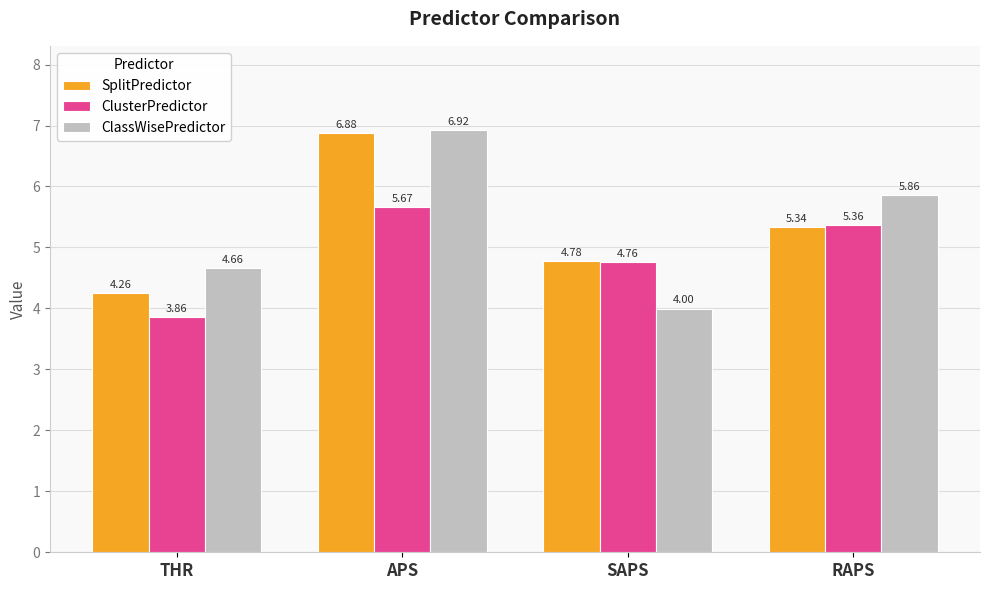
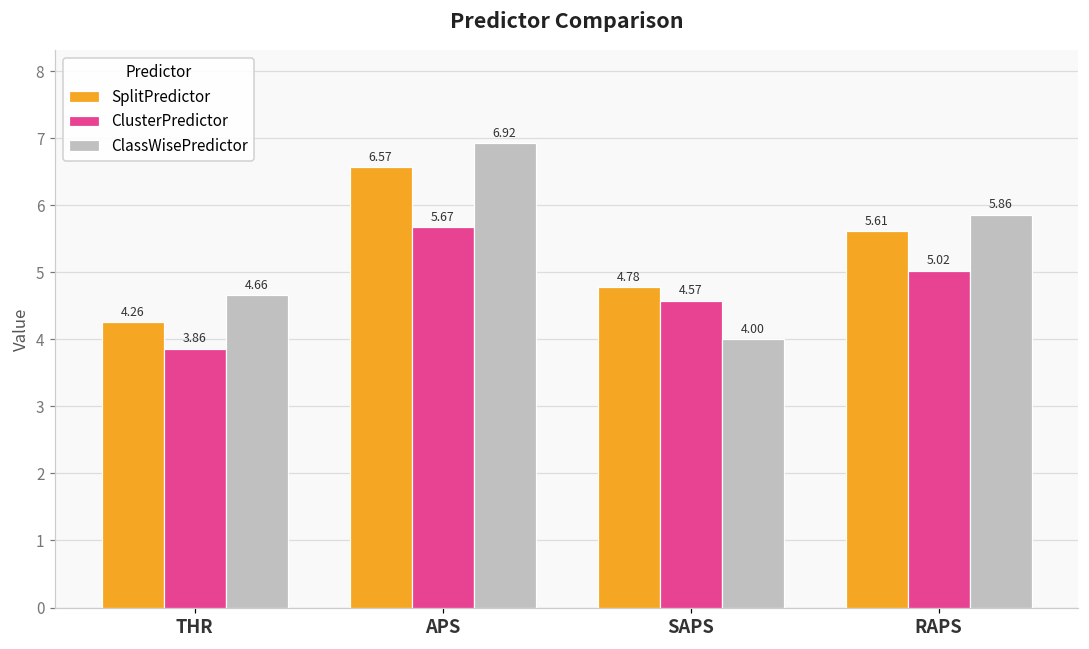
SplitPredictor, APS: 6.88 -> 6.57
ClusterPredictor, SAPS: 4.76 -> 4.57
SplitPredictor, RAPS: 5.34 -> 5.61
ClusterPredictor, RAPS: 5.36 -> 5.02
